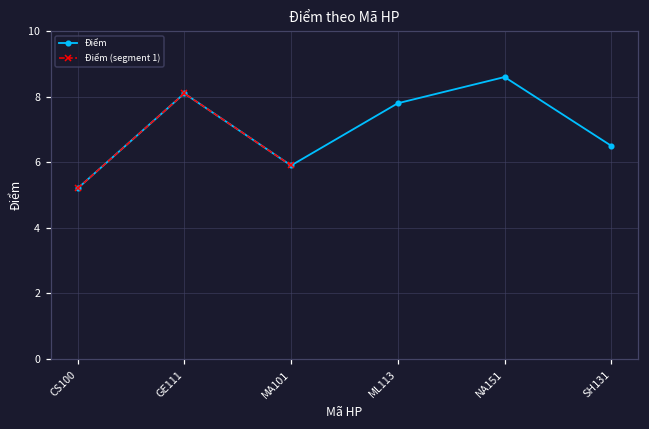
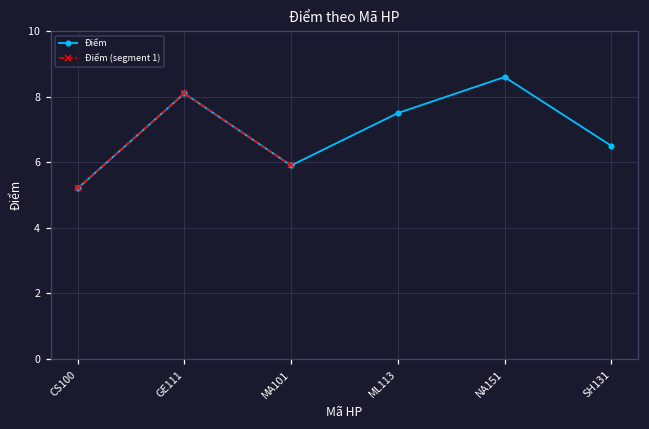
Điểm, ML113: 7.8 -> 7.5
